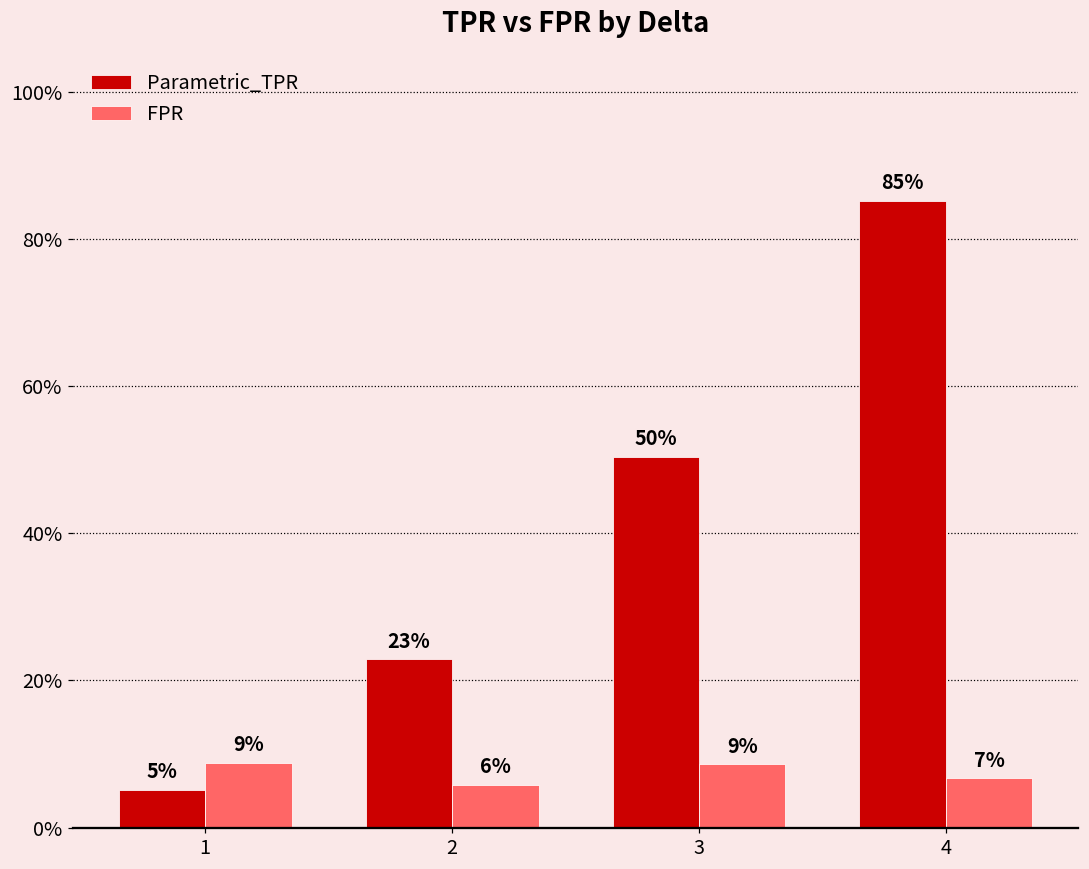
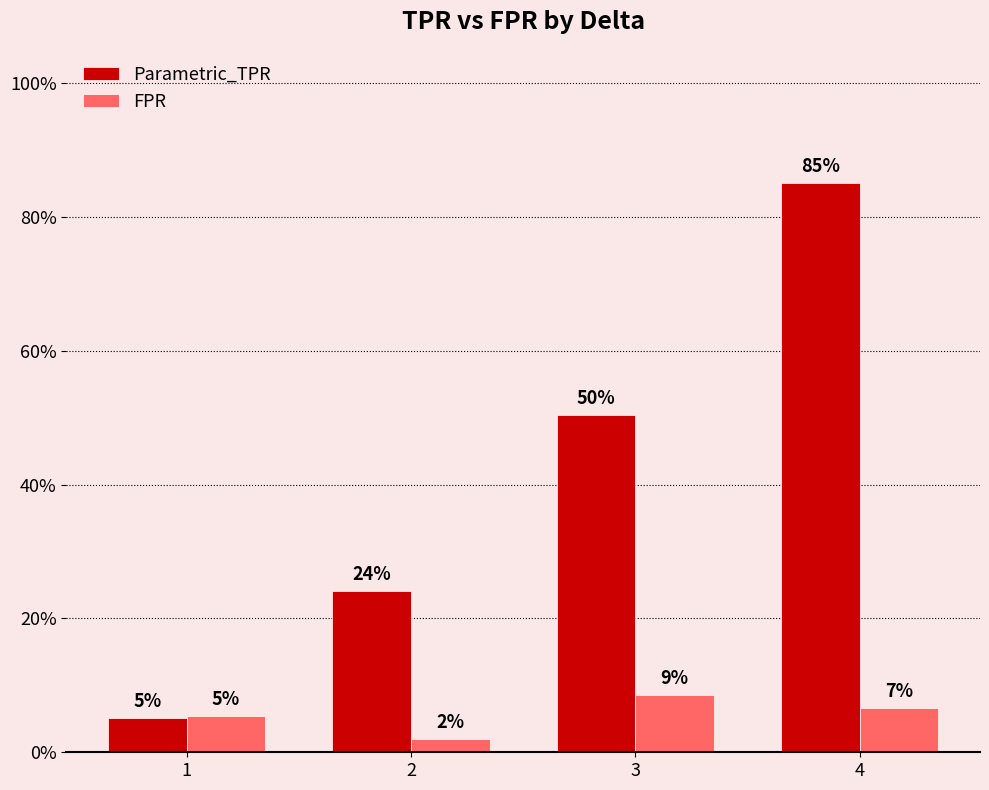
FPR, 1: 9% -> 5%
Parametric_TPR, 2: 23% -> 24%
FPR, 2: 6% -> 2%
